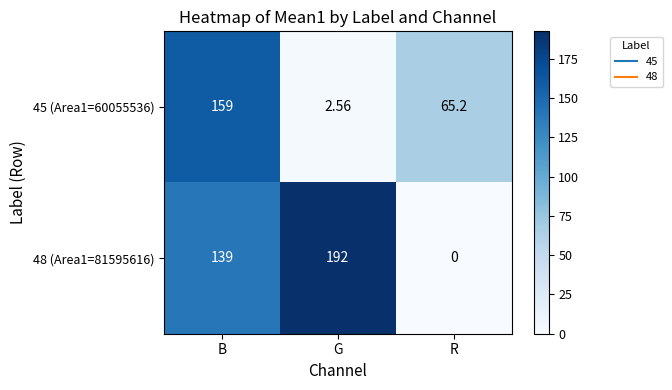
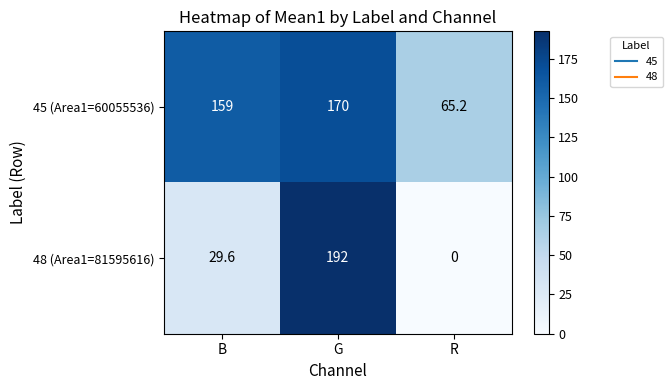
45 (Area1=60055536), G: 2.56 -> 170
48 (Area1=81595616), B: 139 -> 29.6
